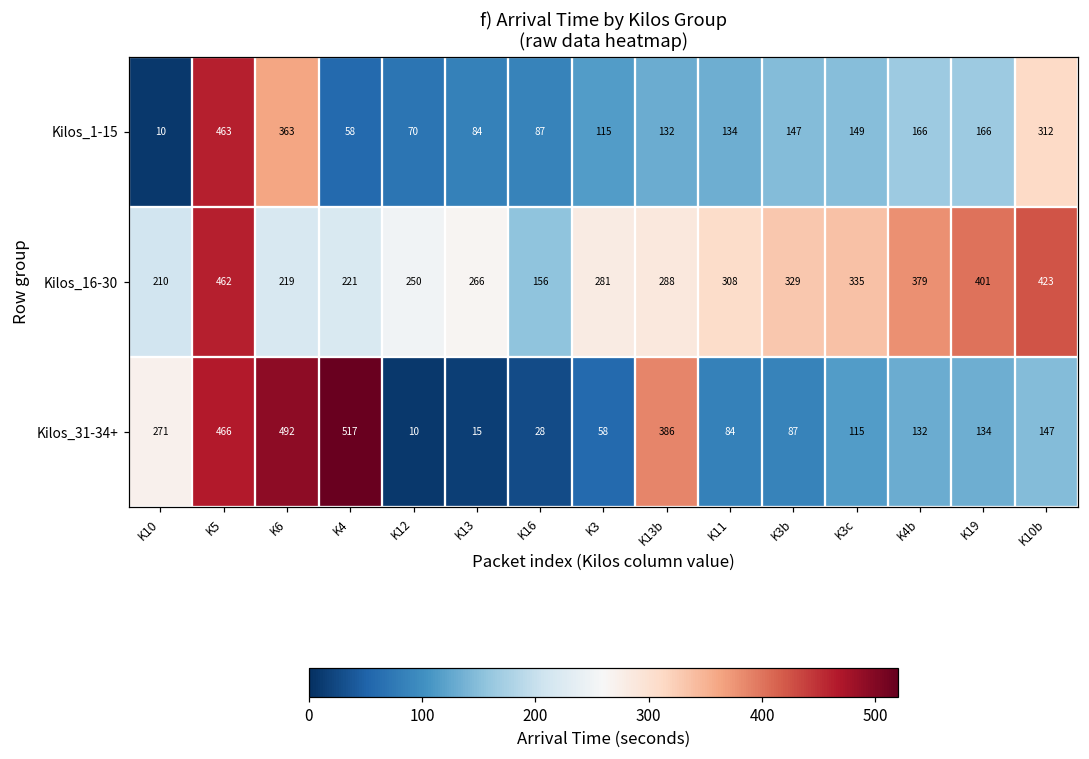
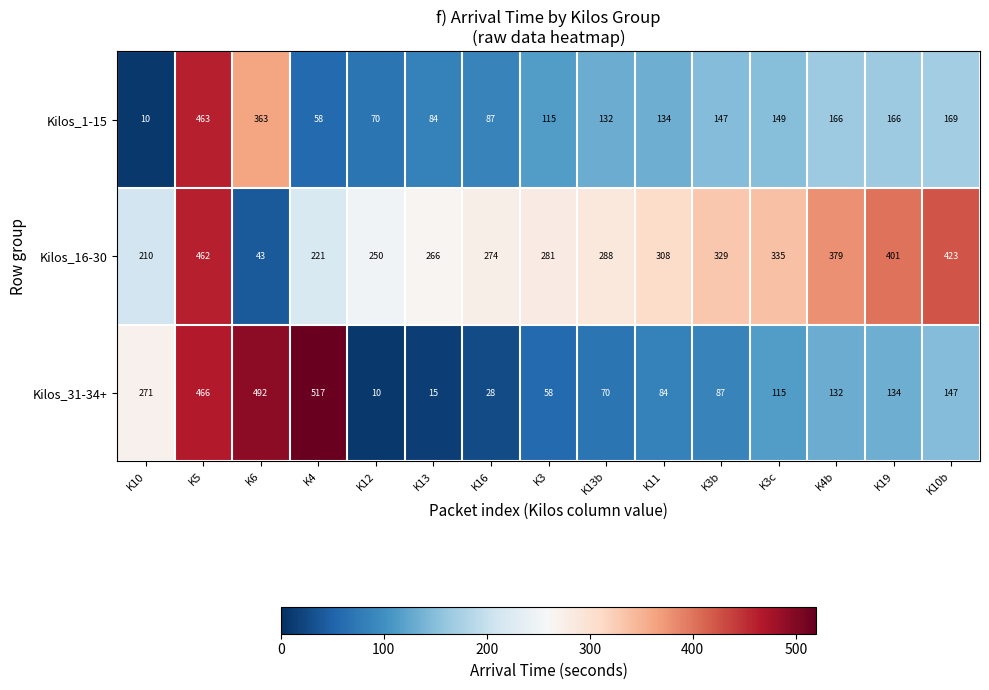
Kilos_1-15, K10b: 312 -> 169
Kilos_16-30, K6: 219 -> 43
Kilos_16-30, K16: 156 -> 274
Kilos_31-34+, K13b: 386 -> 70
